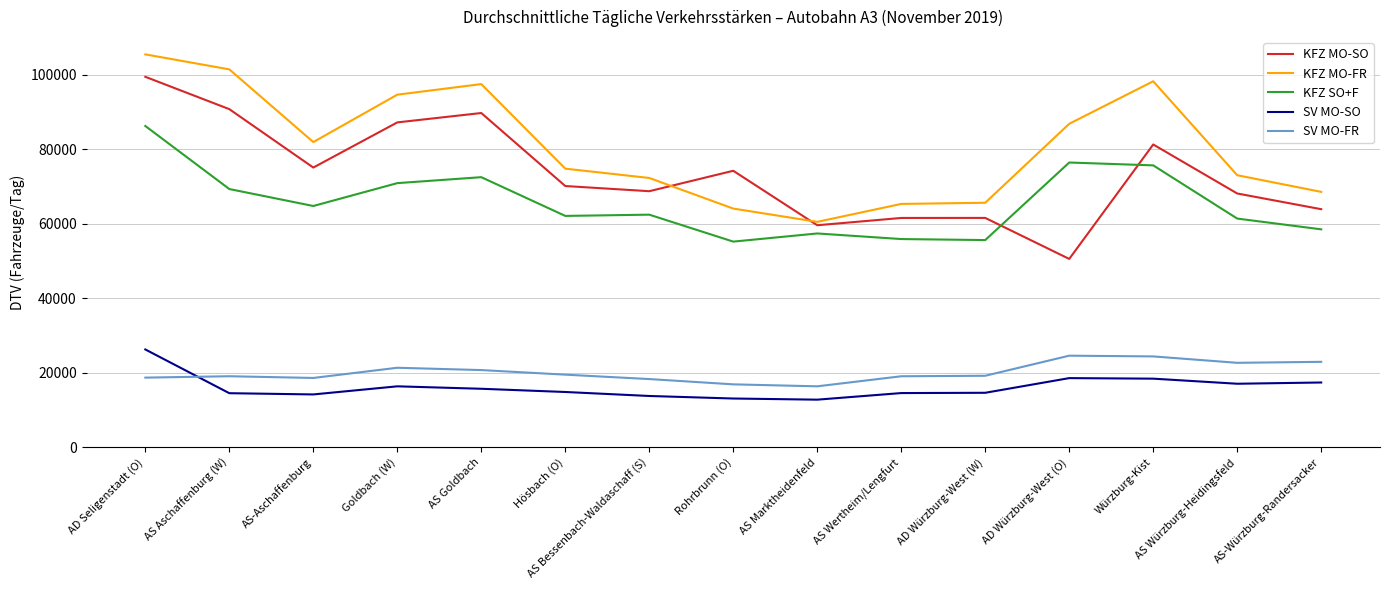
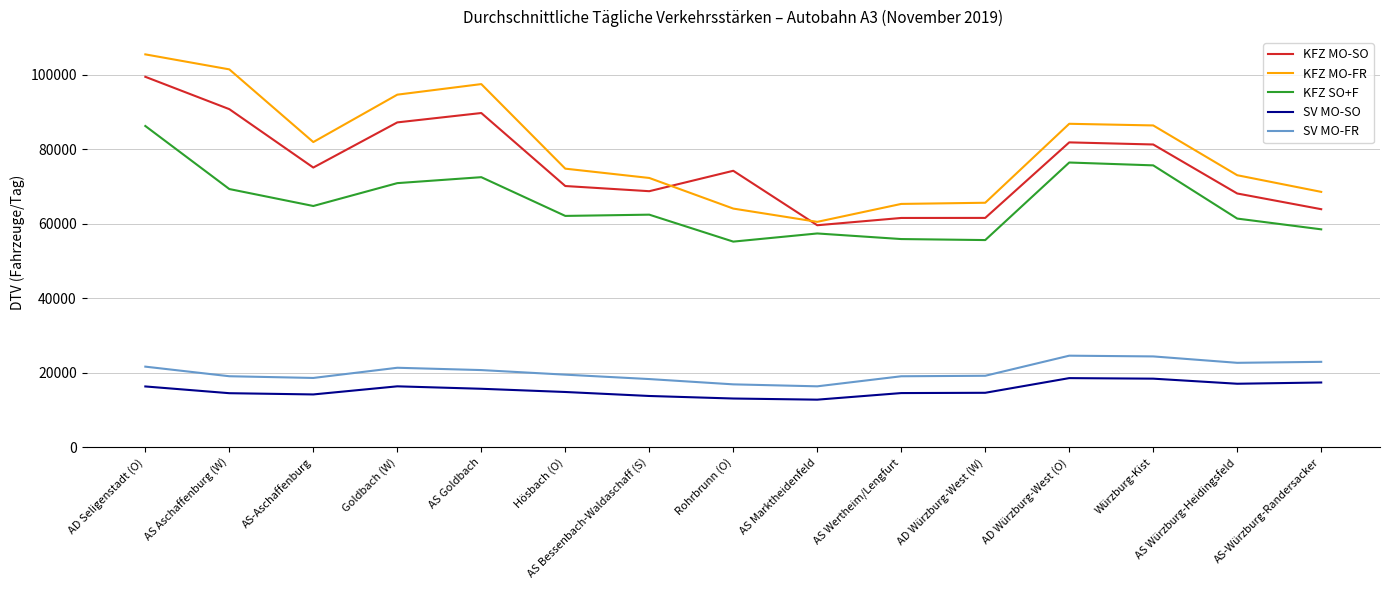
SV MO-SO, AD Seligenstadt (O): 26000 -> 16000
SV MO-FR, AD Seligenstadt (O): 19000 -> 22000
KFZ MO-SO, AD Würzburg-West (O): 51000 -> 82000
KFZ MO-FR, Würzburg-Kist: 98000 -> 86000
